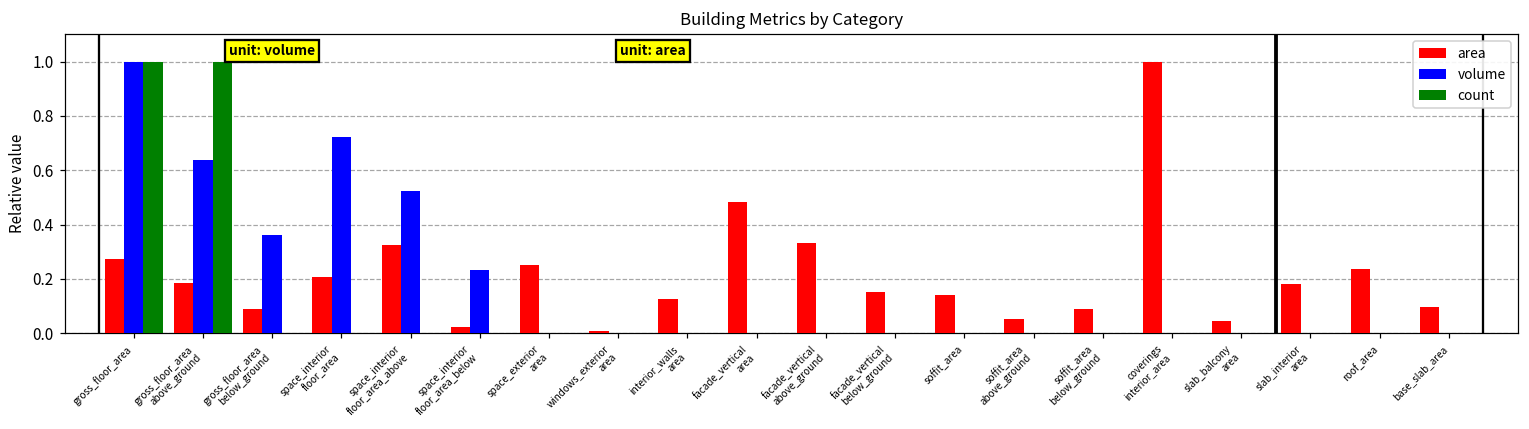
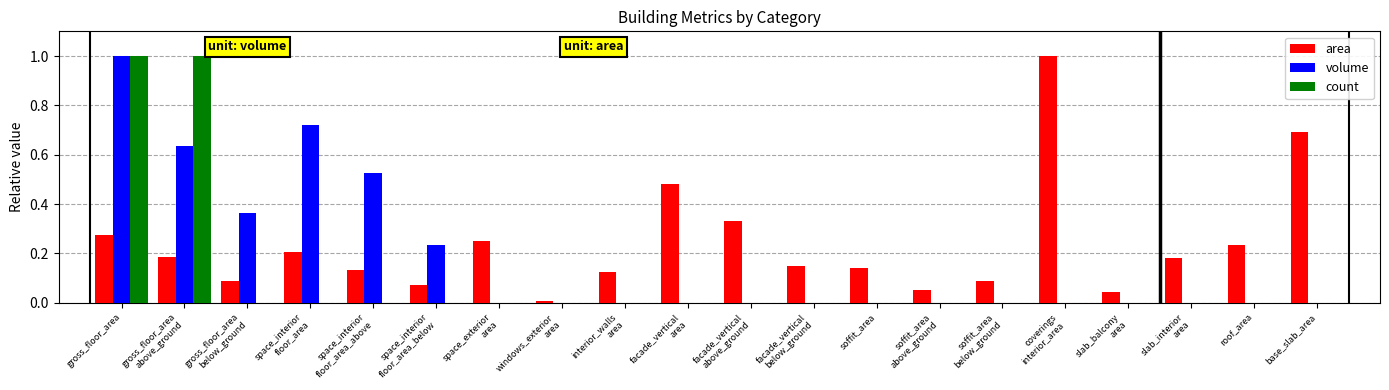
area, space_interior floor_area_above: 0.33 -> 0.13
area, space_interior floor_area_below: 0.02 -> 0.07
area, base_slab_area: 0.10 -> 0.69
